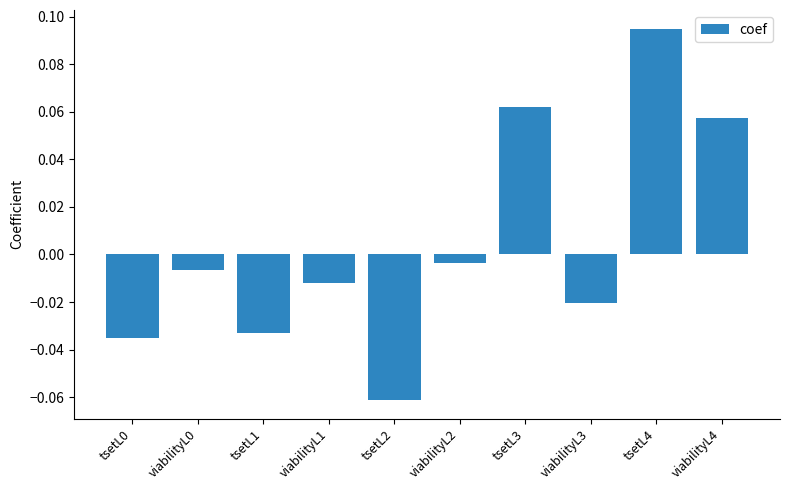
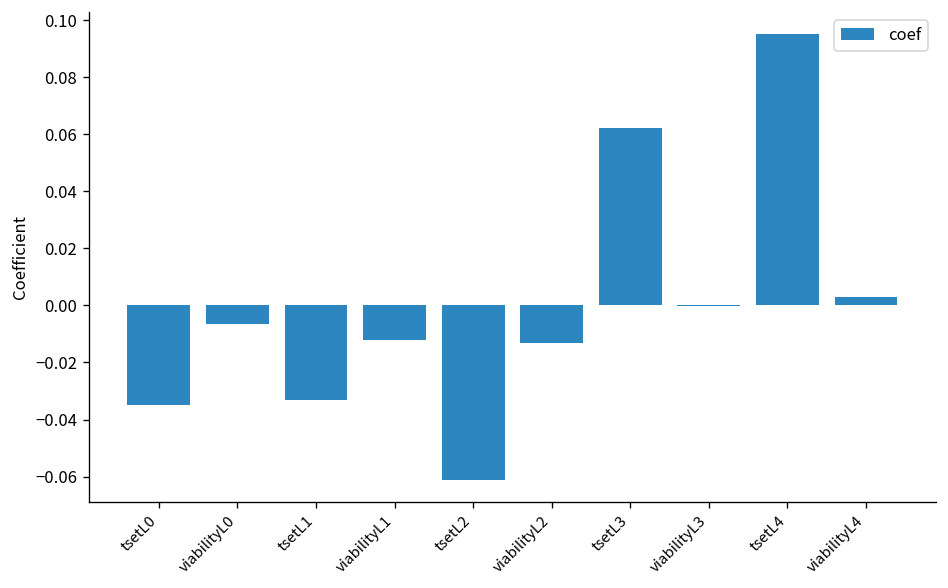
viabilityL2: -0.004 -> -0.013
viabilityL3: -0.020 -> 0.000
viabilityL4: 0.058 -> 0.003
